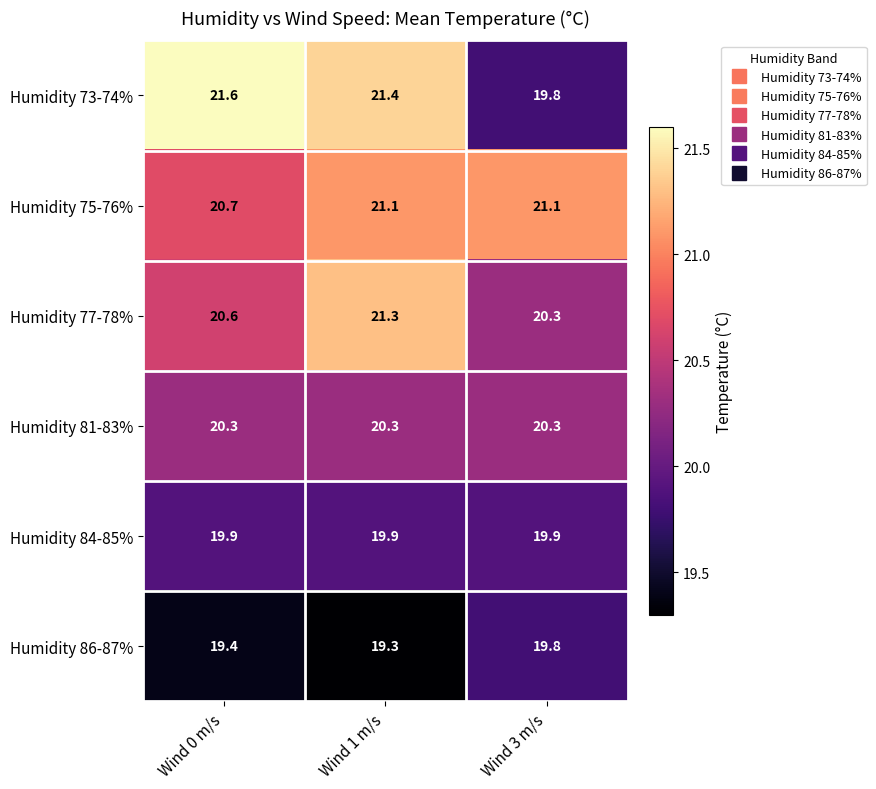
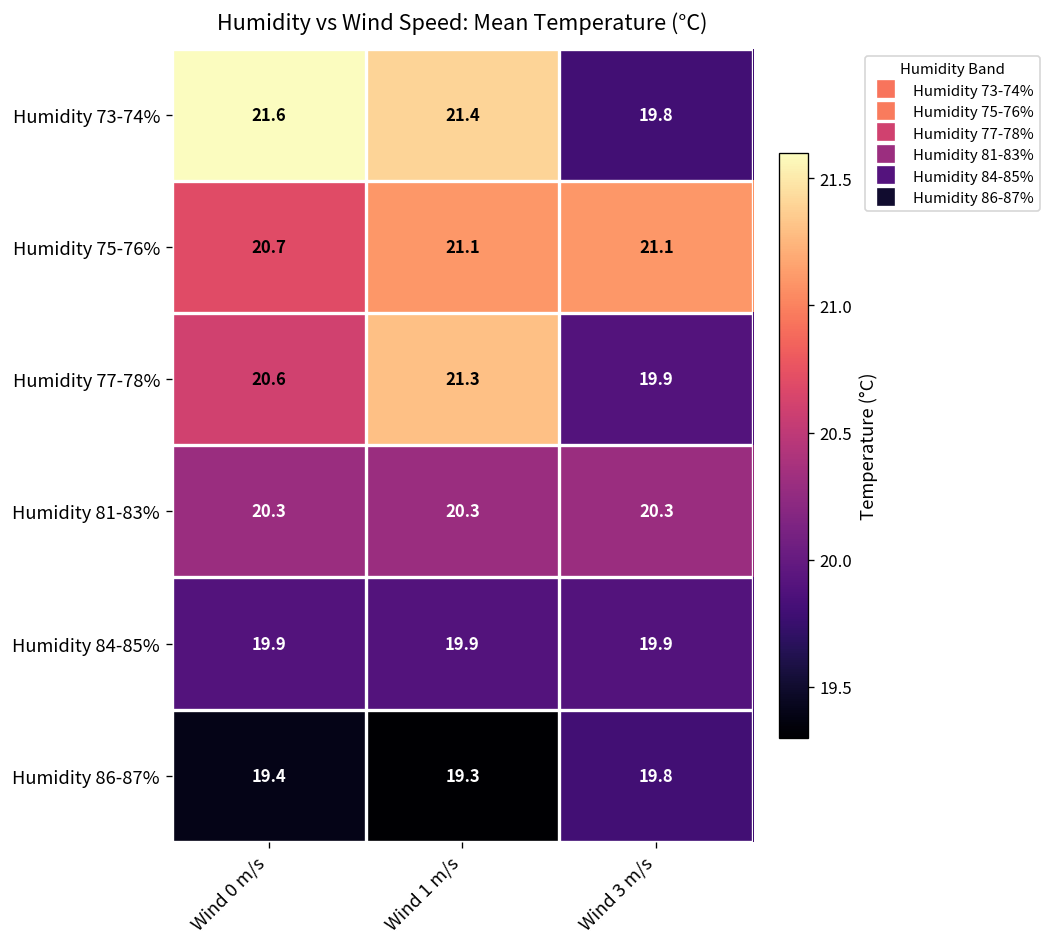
Humidity 77-78%, Wind 3 m/s: 20.3 -> 19.9
